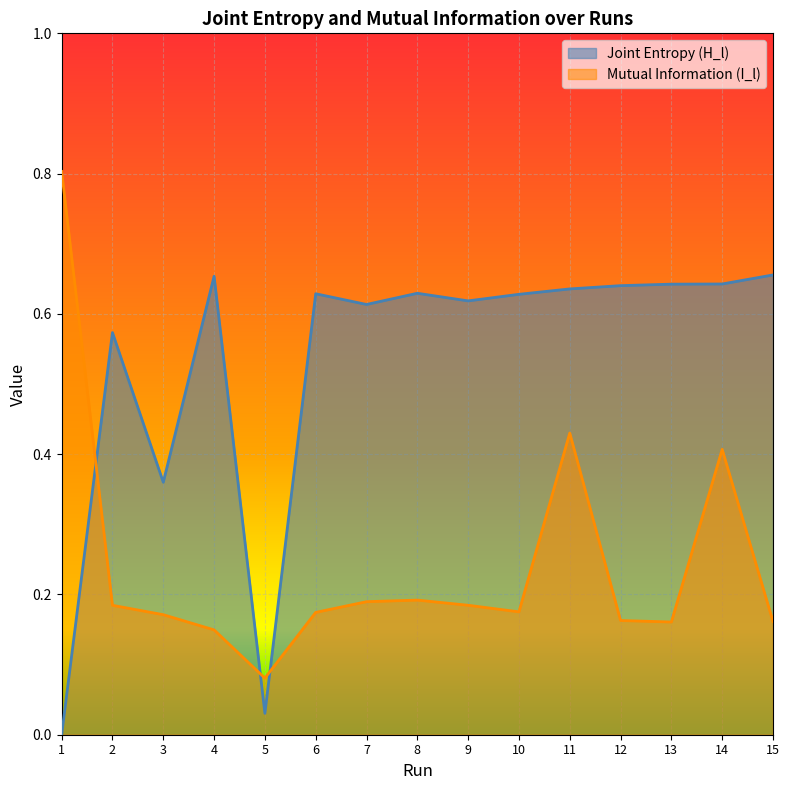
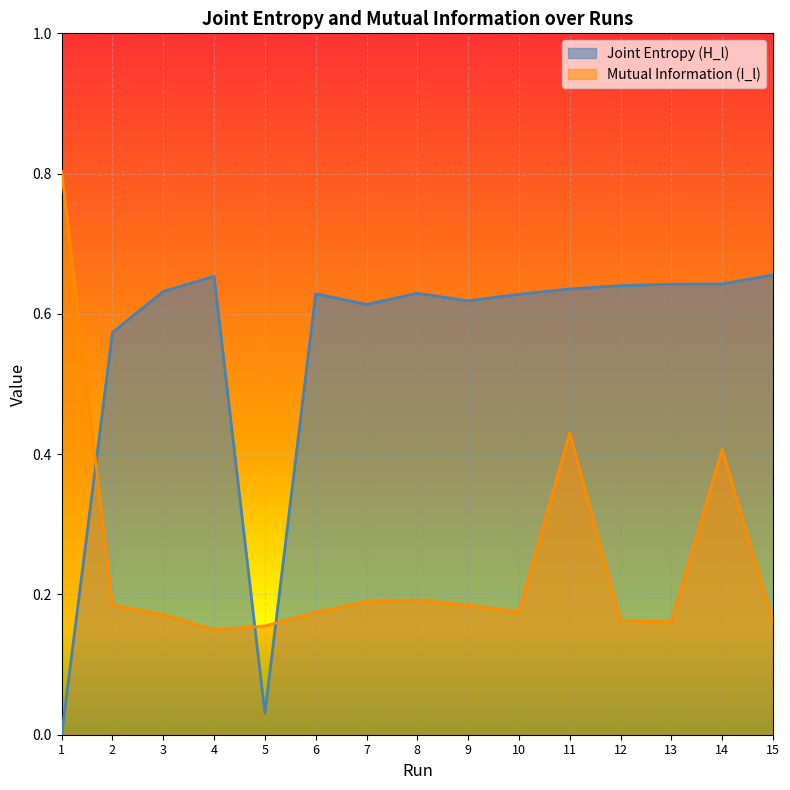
Joint Entropy (H_l), 3: 0.36 -> 0.63
Mutual Information (I_l), 5: 0.08 -> 0.16
